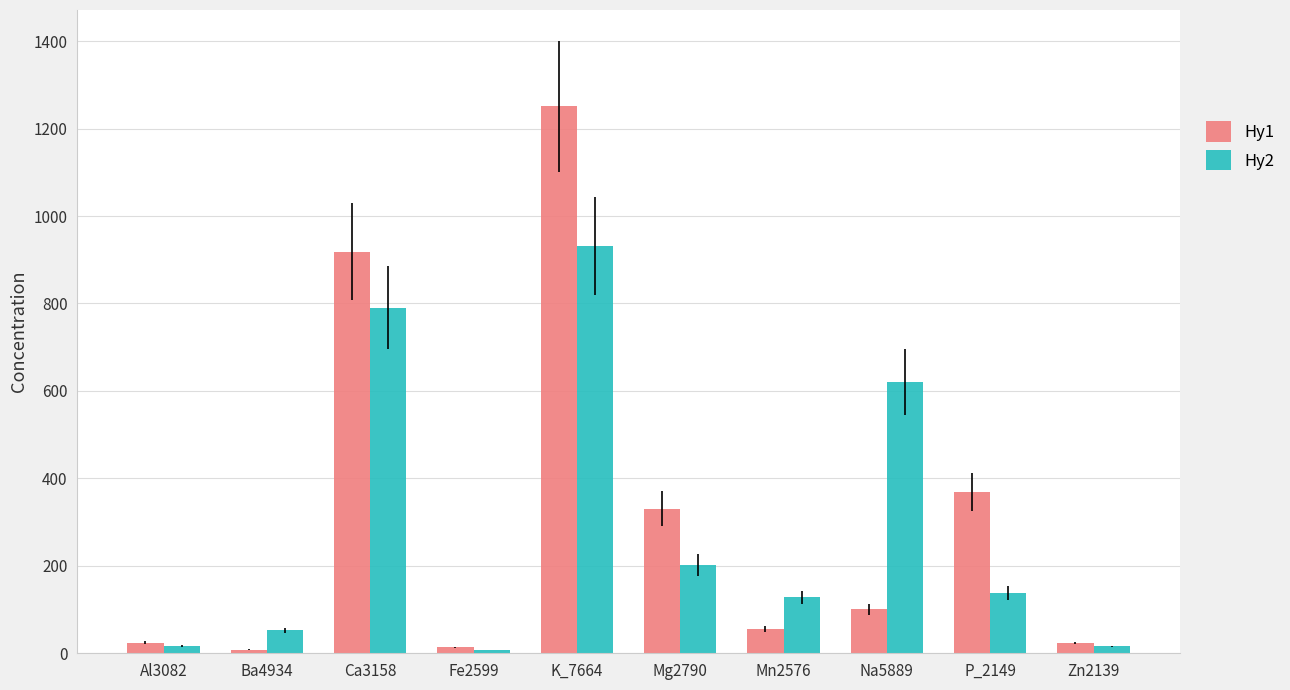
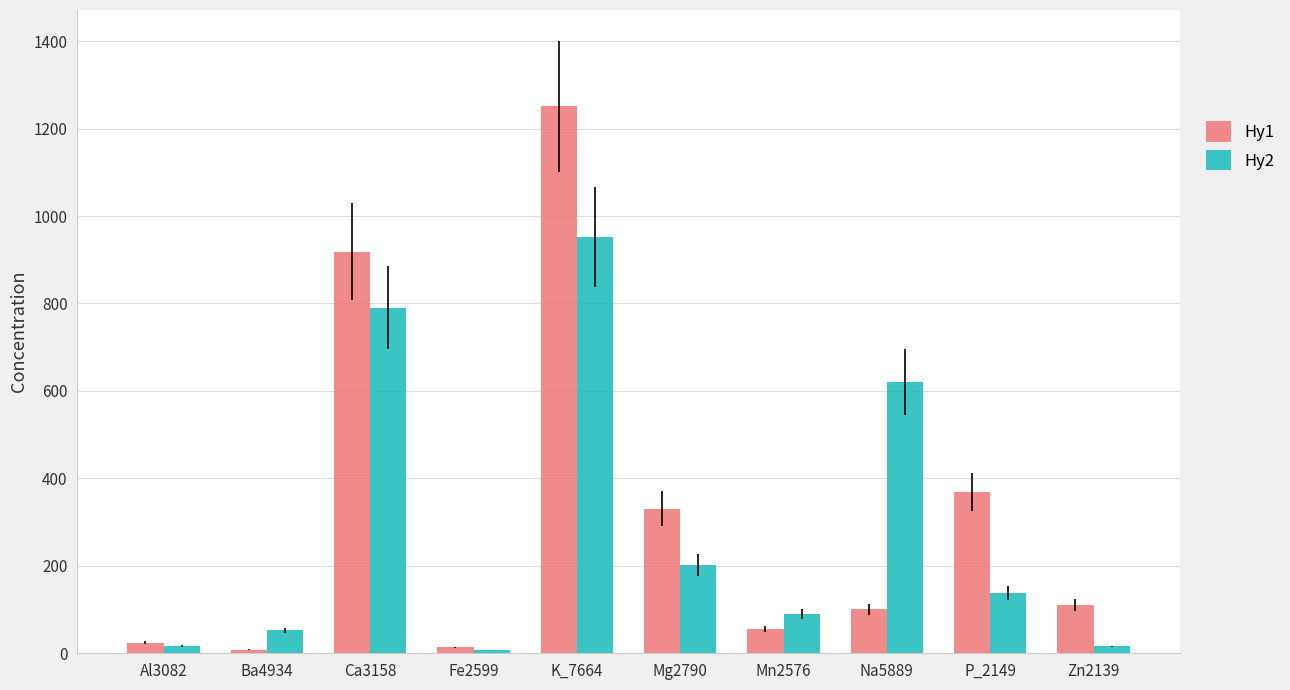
Hy2, K_7664: 930 -> 950
Hy2, Mn2576: 130 -> 90
Hy1, Zn2139: 20 -> 110
